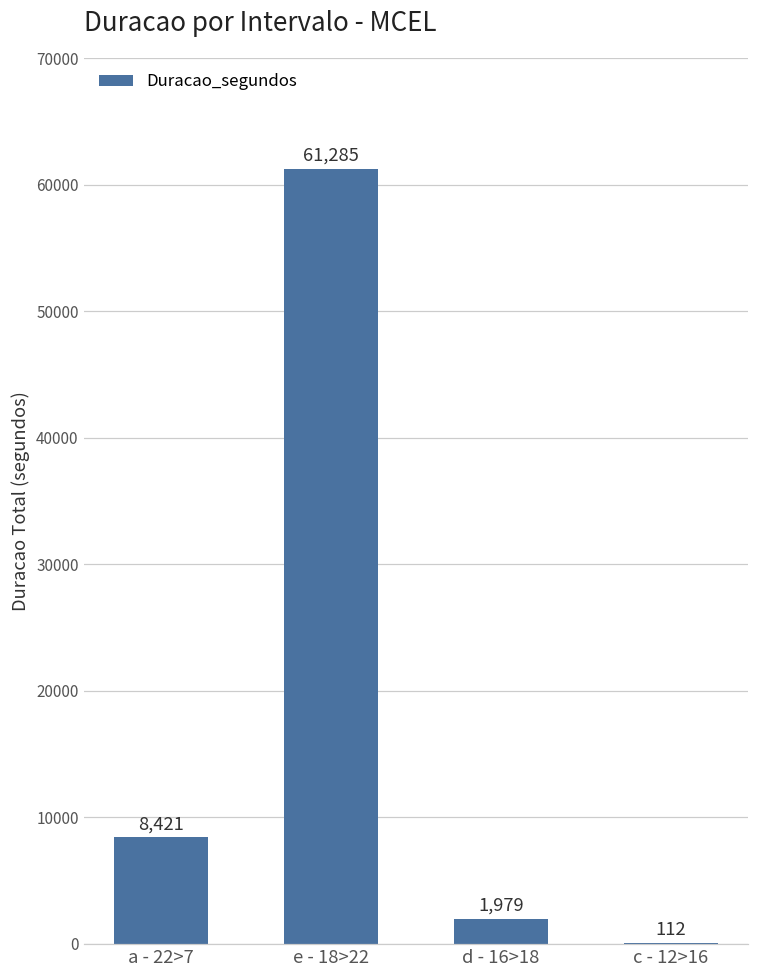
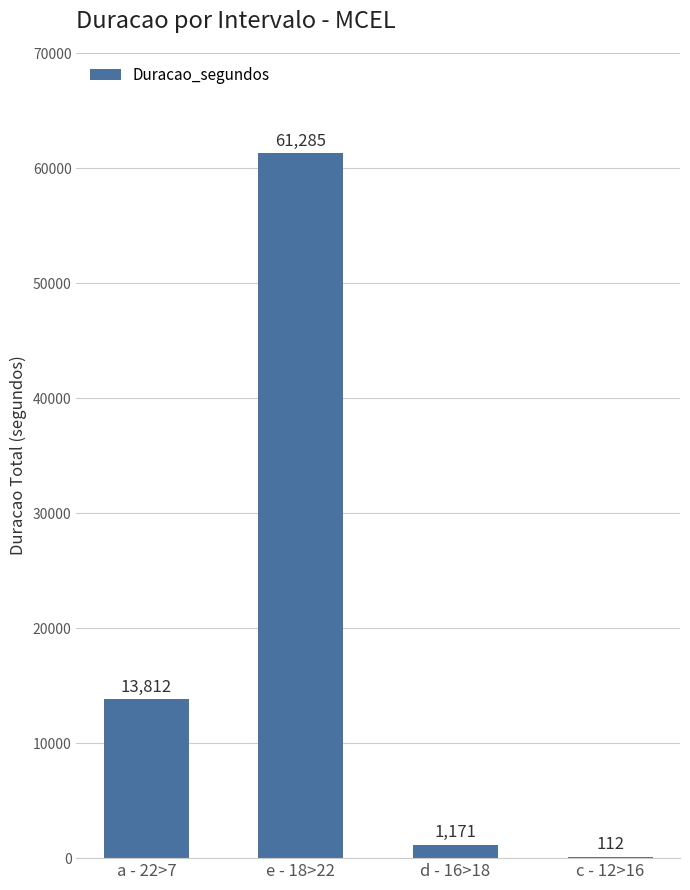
a - 22>7: 8,421 -> 13,812
d - 16>18: 1,979 -> 1,171
